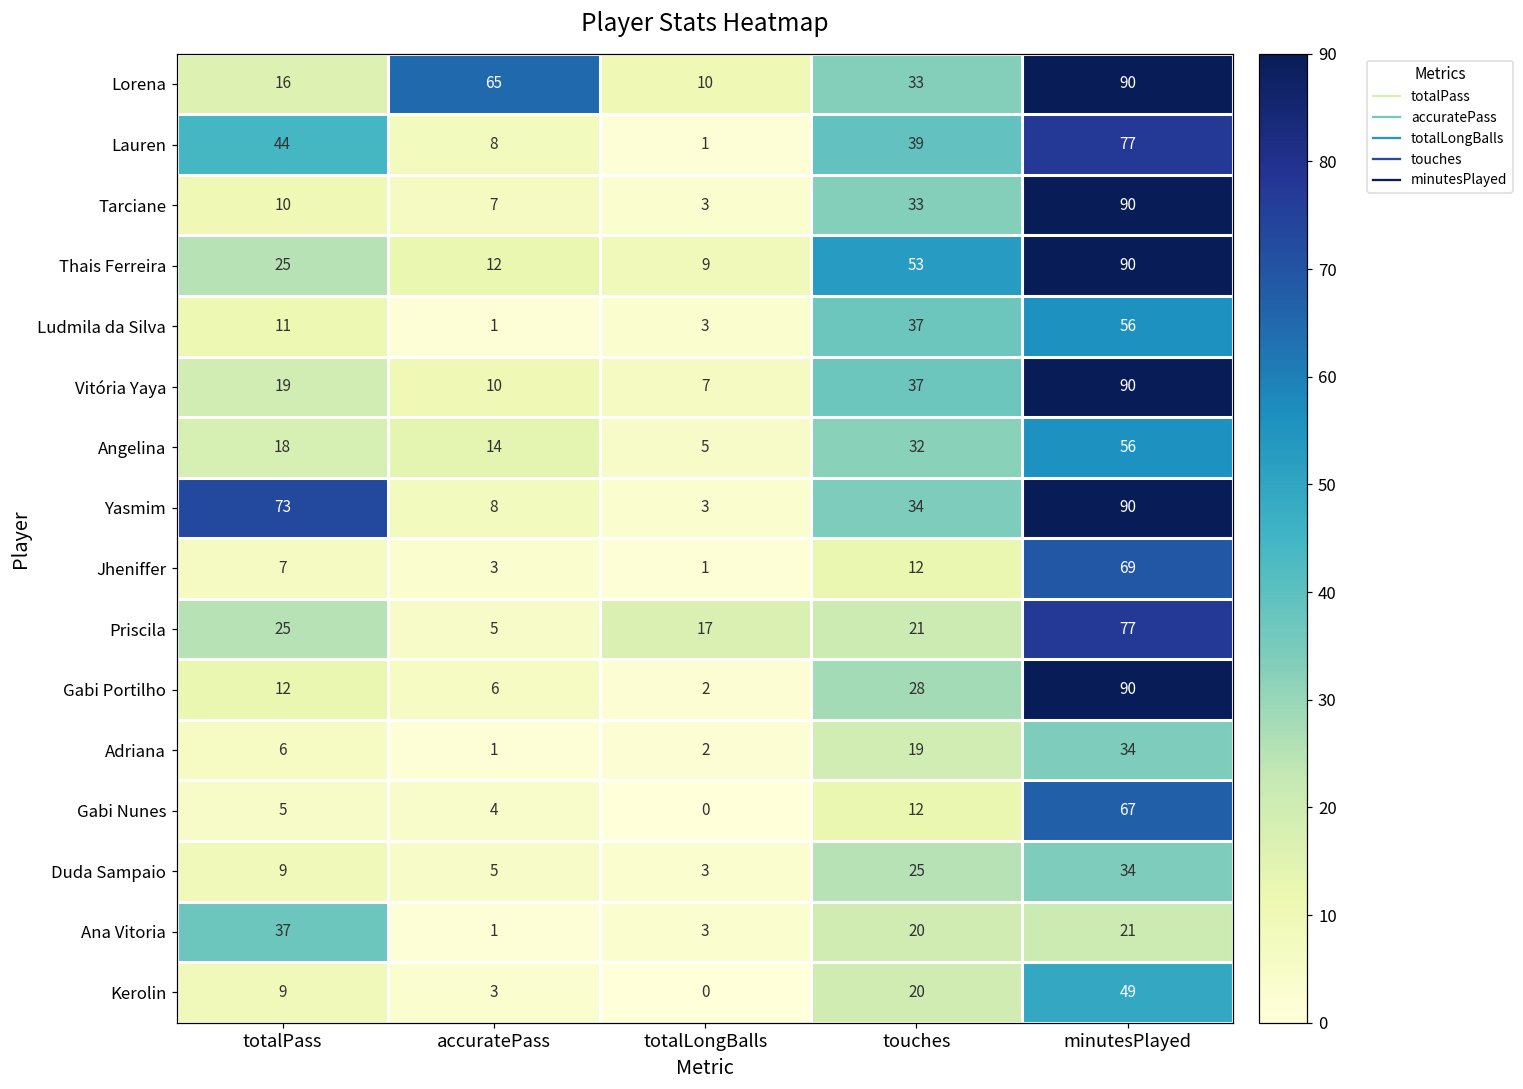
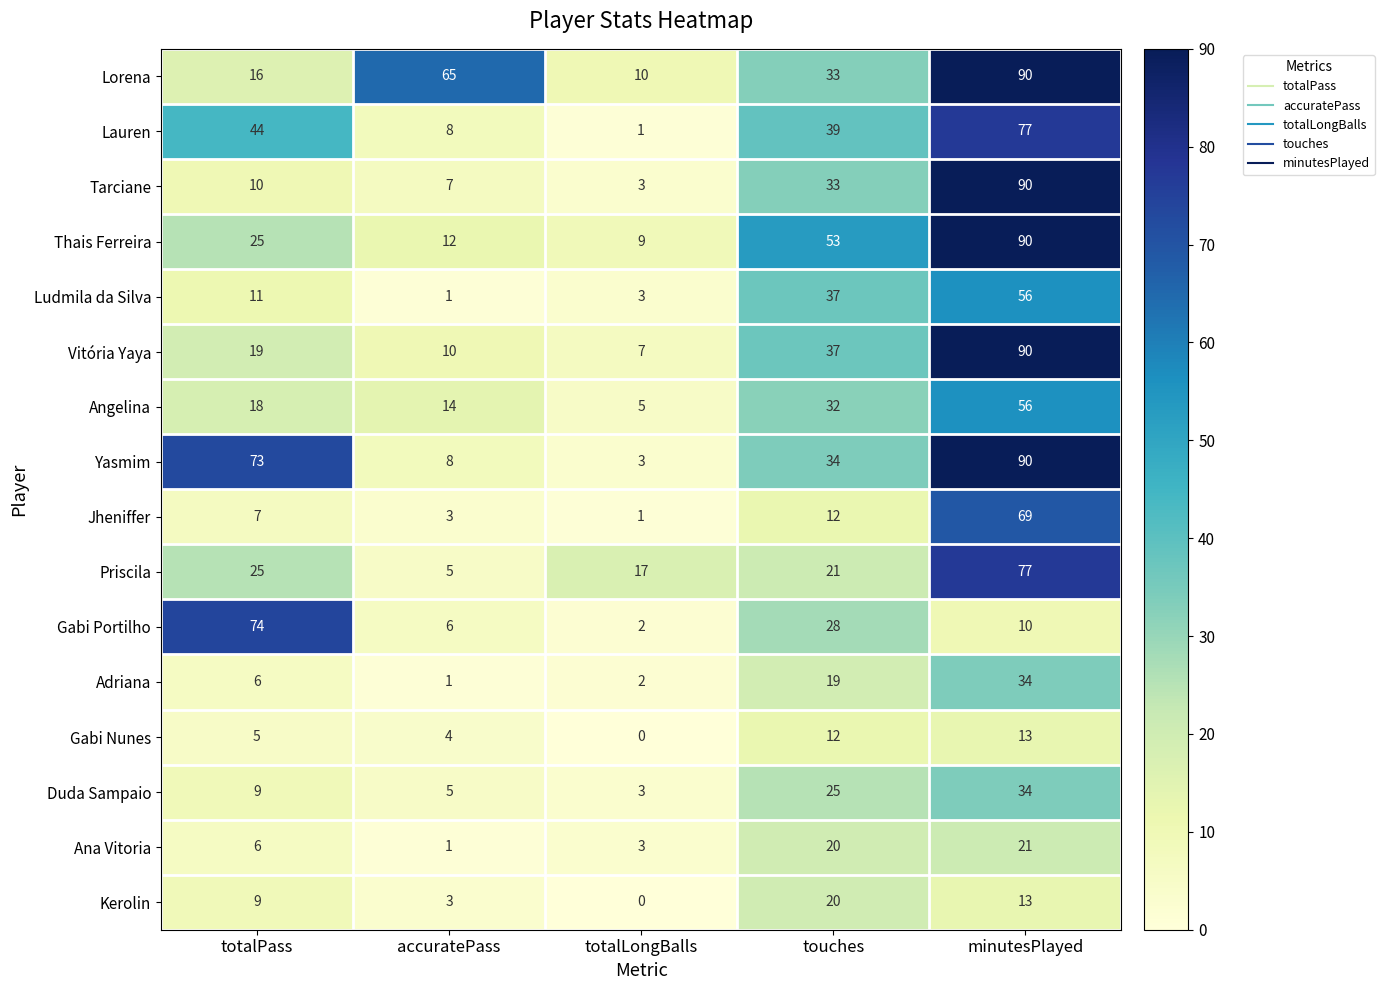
Gabi Portilho, totalPass: 12 -> 74
Gabi Portilho, minutesPlayed: 90 -> 10
Gabi Nunes, minutesPlayed: 67 -> 13
Ana Vitoria, totalPass: 37 -> 6
Kerolin, minutesPlayed: 49 -> 13
